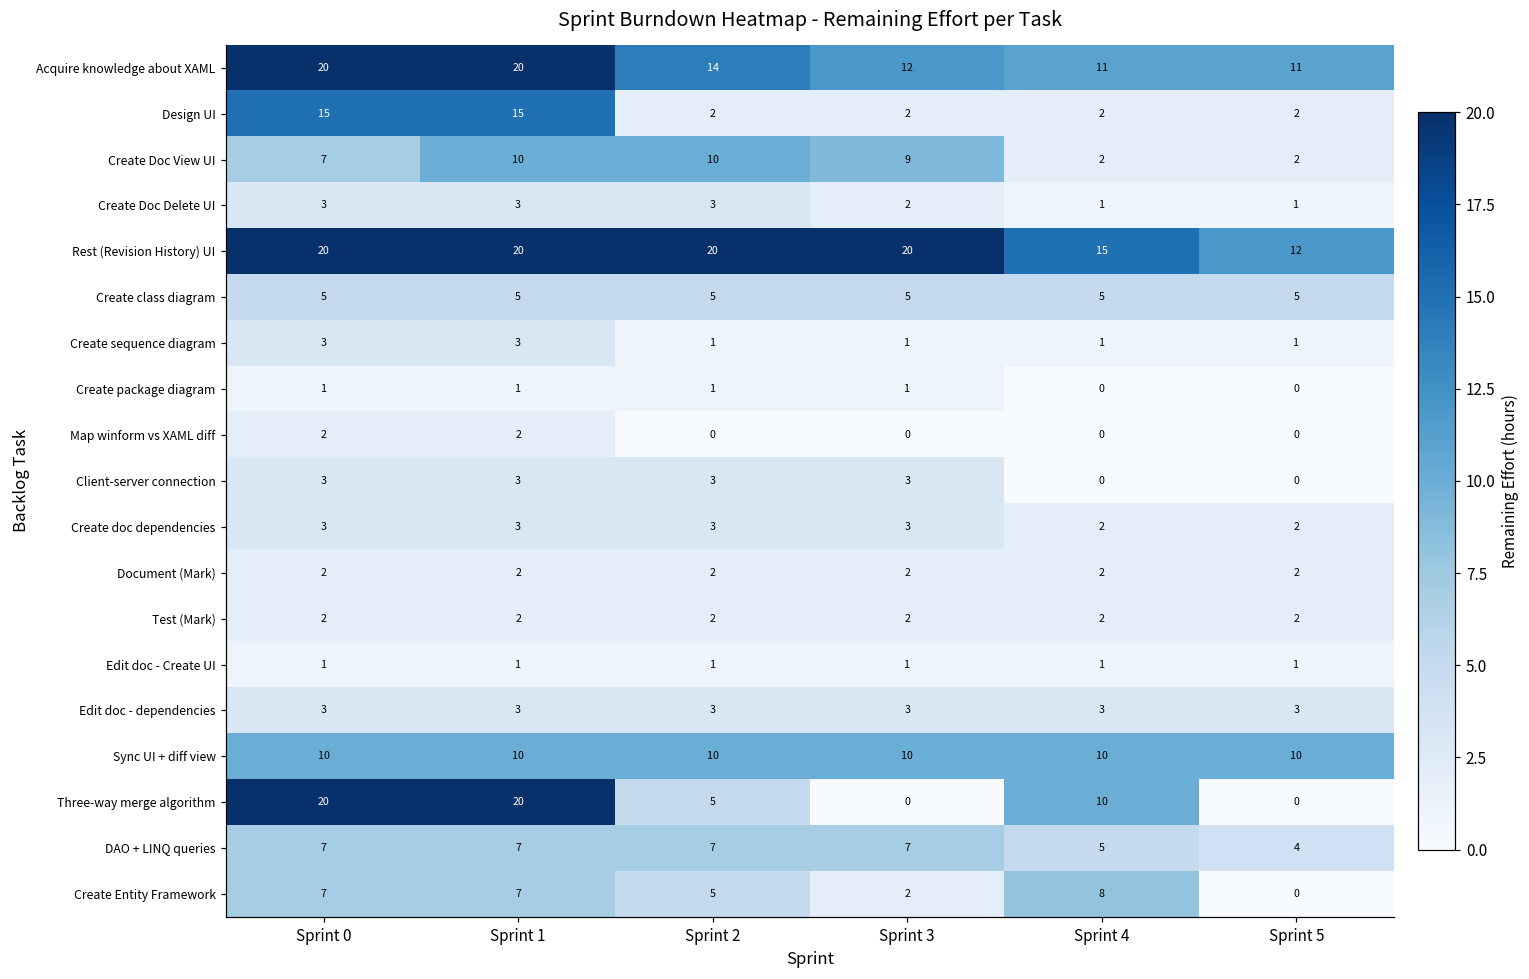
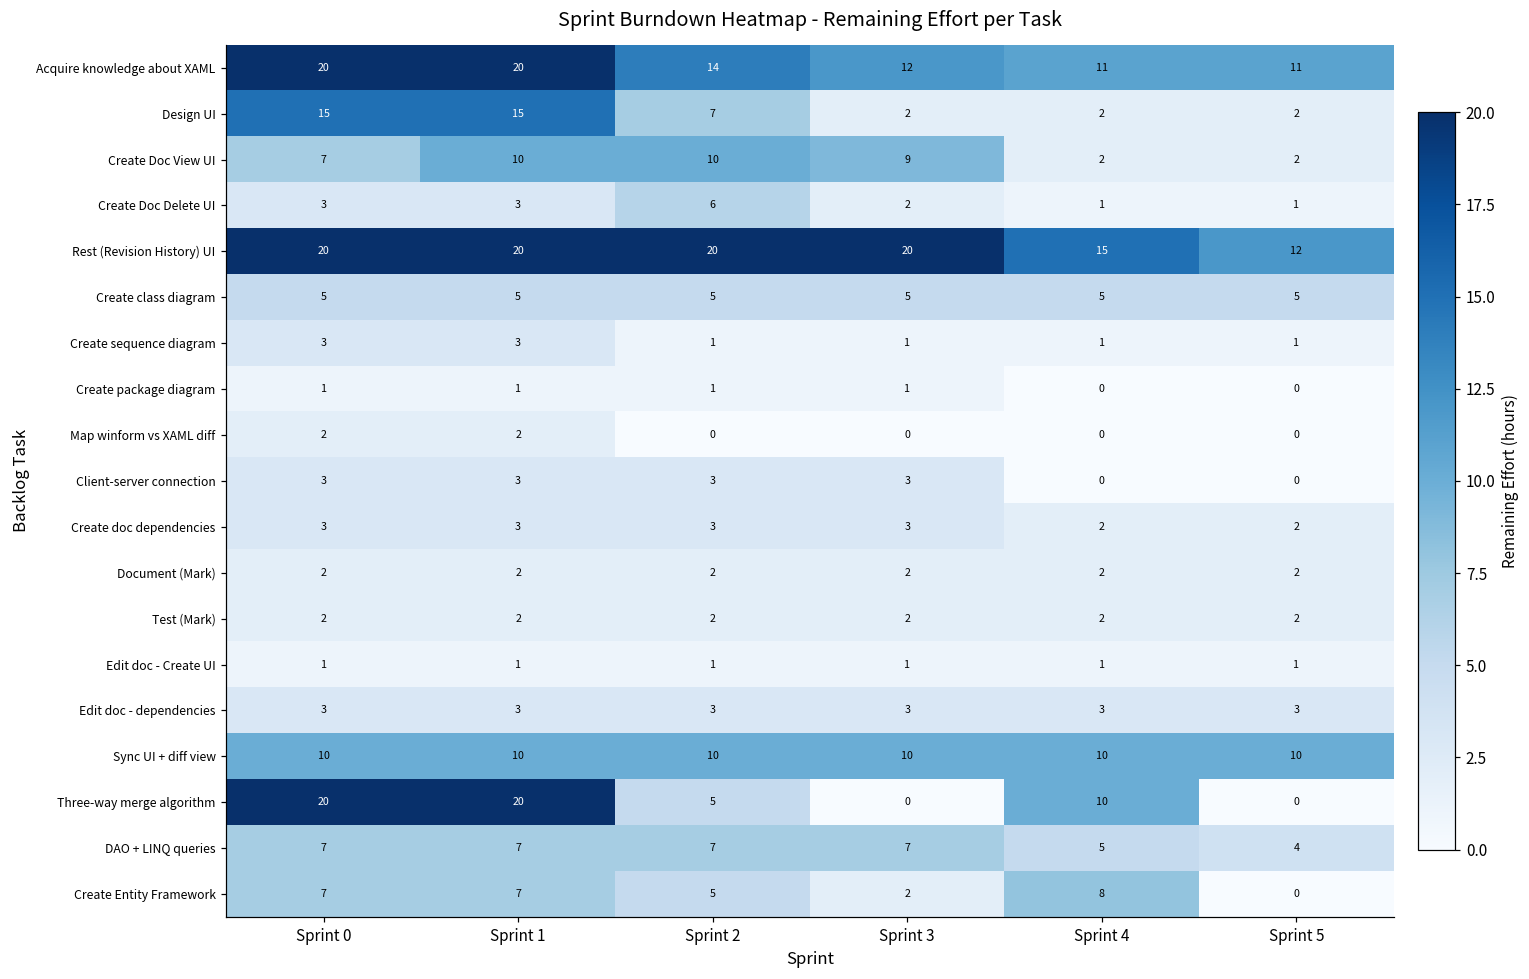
Design UI, Sprint 2: 2 -> 7
Create Doc Delete UI, Sprint 2: 3 -> 6
